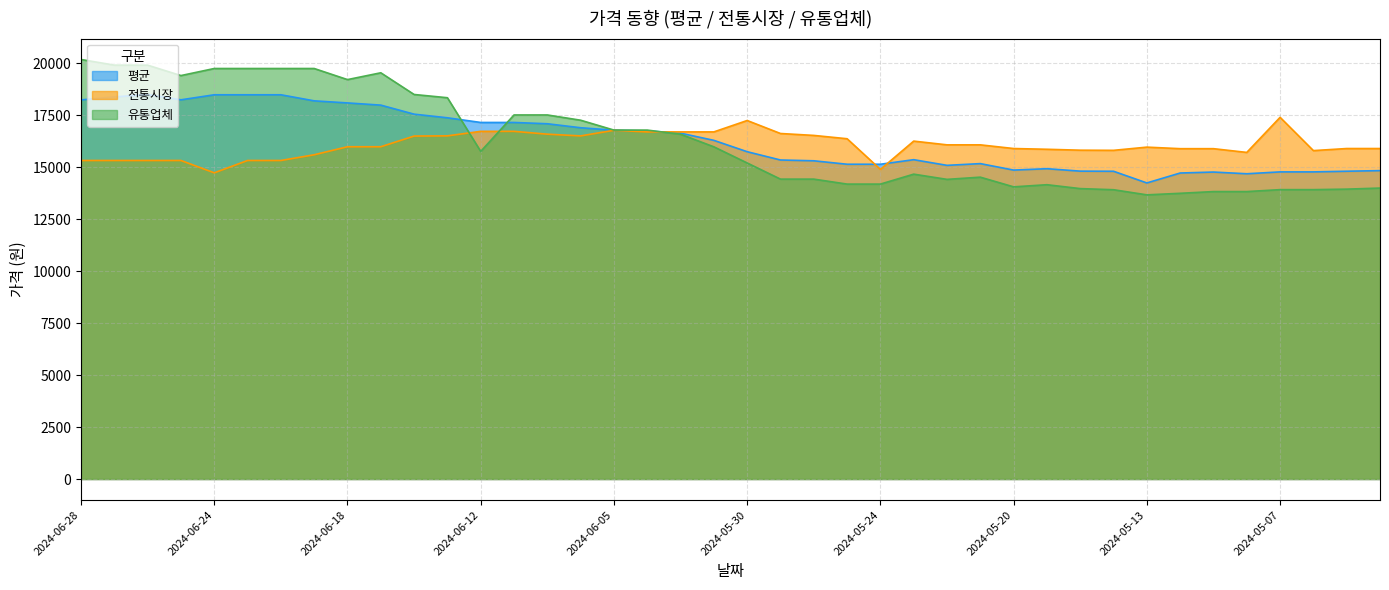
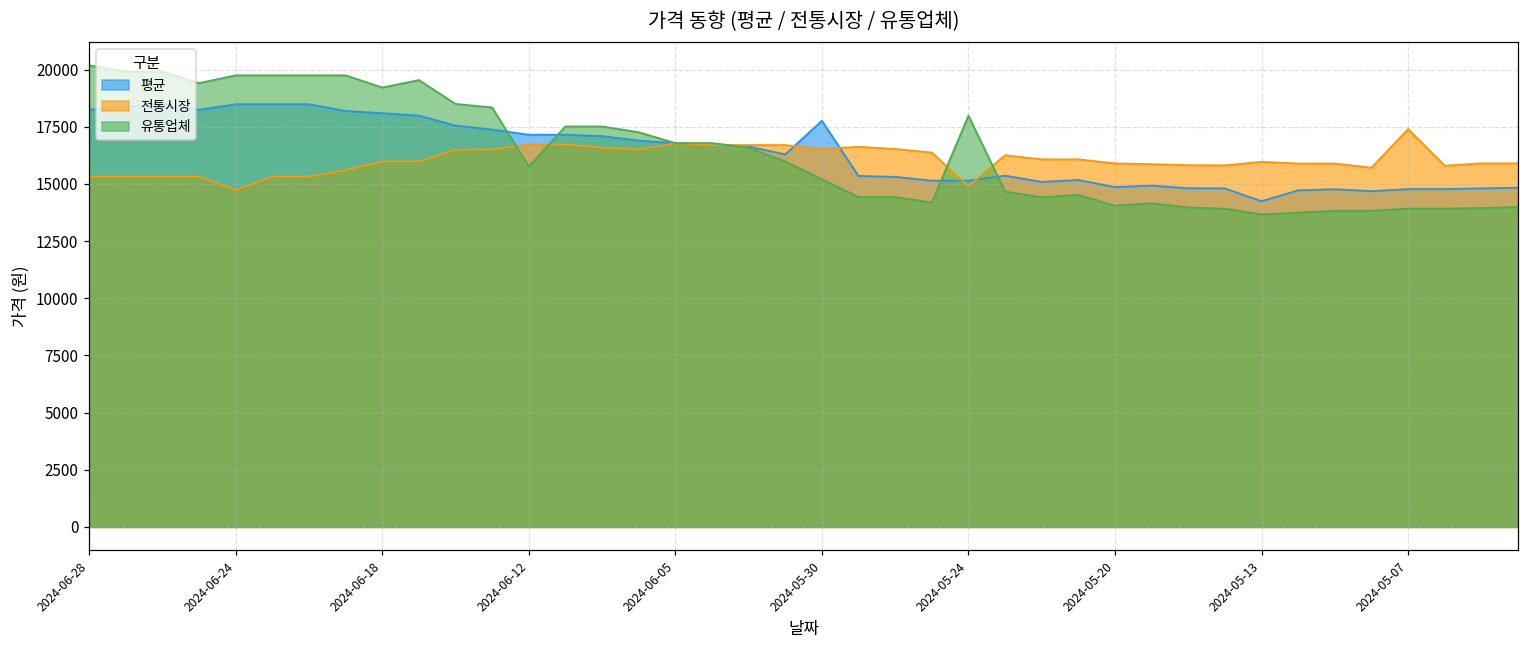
평균, 2024-05-30: 15700 -> 17800
전통시장, 2024-05-30: 17200 -> 16500
유통업체, 2024-05-24: 14200 -> 18000
